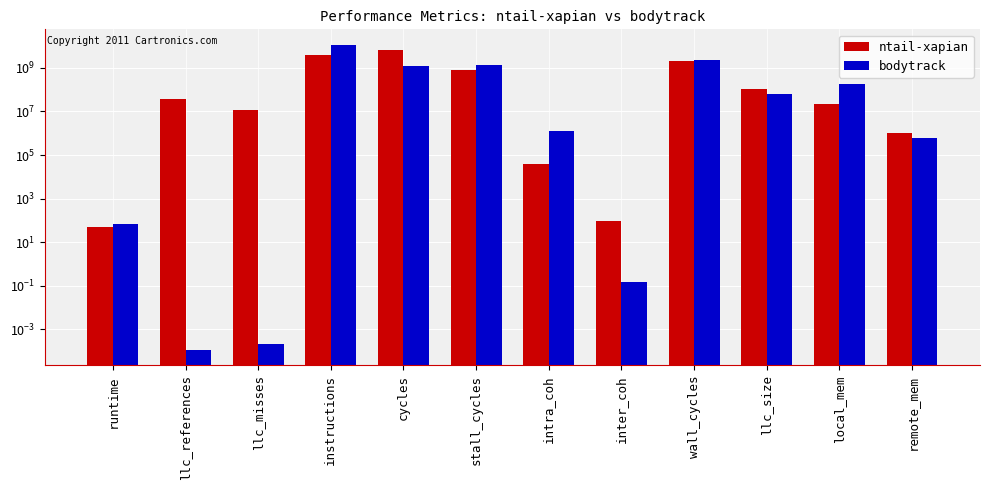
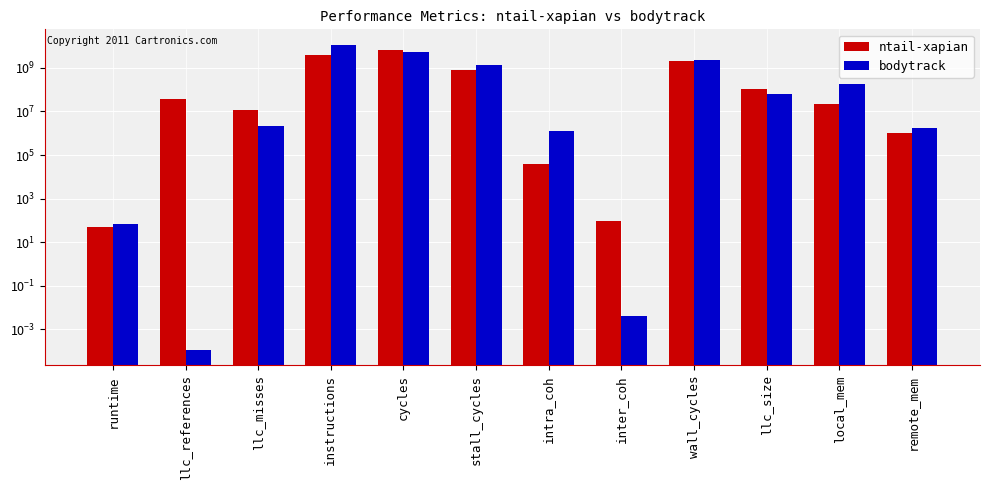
bodytrack, llc_misses: 0.0002 -> 2000000
bodytrack, cycles: 1000000000 -> 5000000000
bodytrack, inter_coh: 0.1 -> 0.004
bodytrack, remote_mem: 600000 -> 2000000
